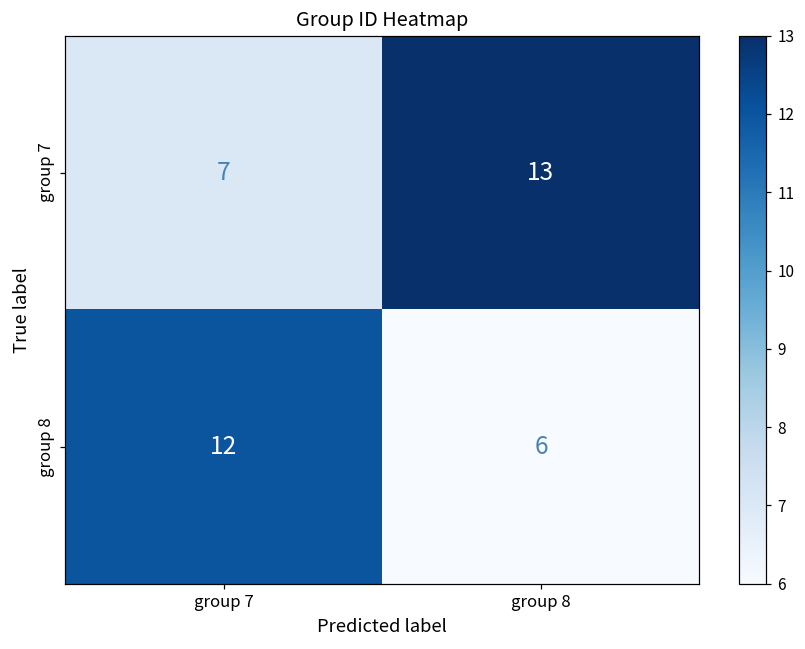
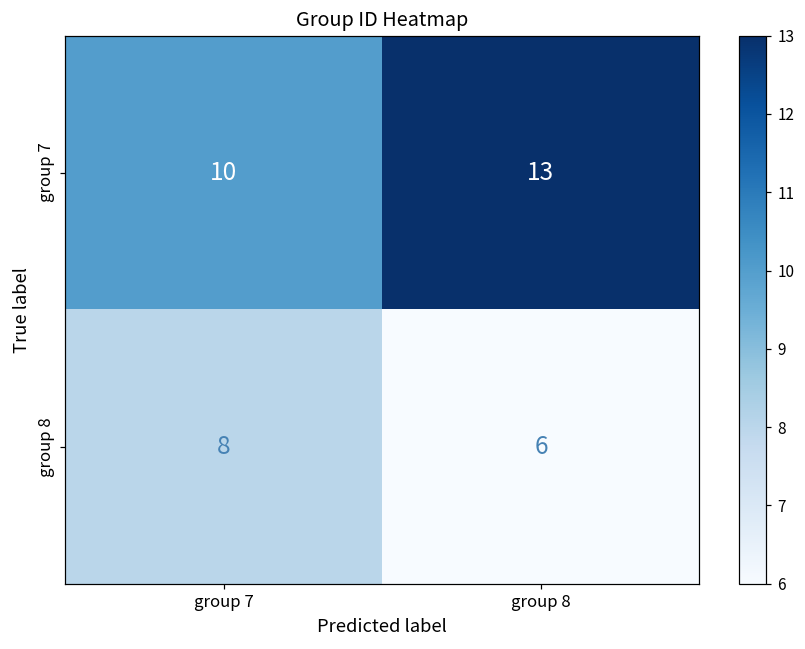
group 7, group 7: 7 -> 10
group 8, group 7: 12 -> 8
